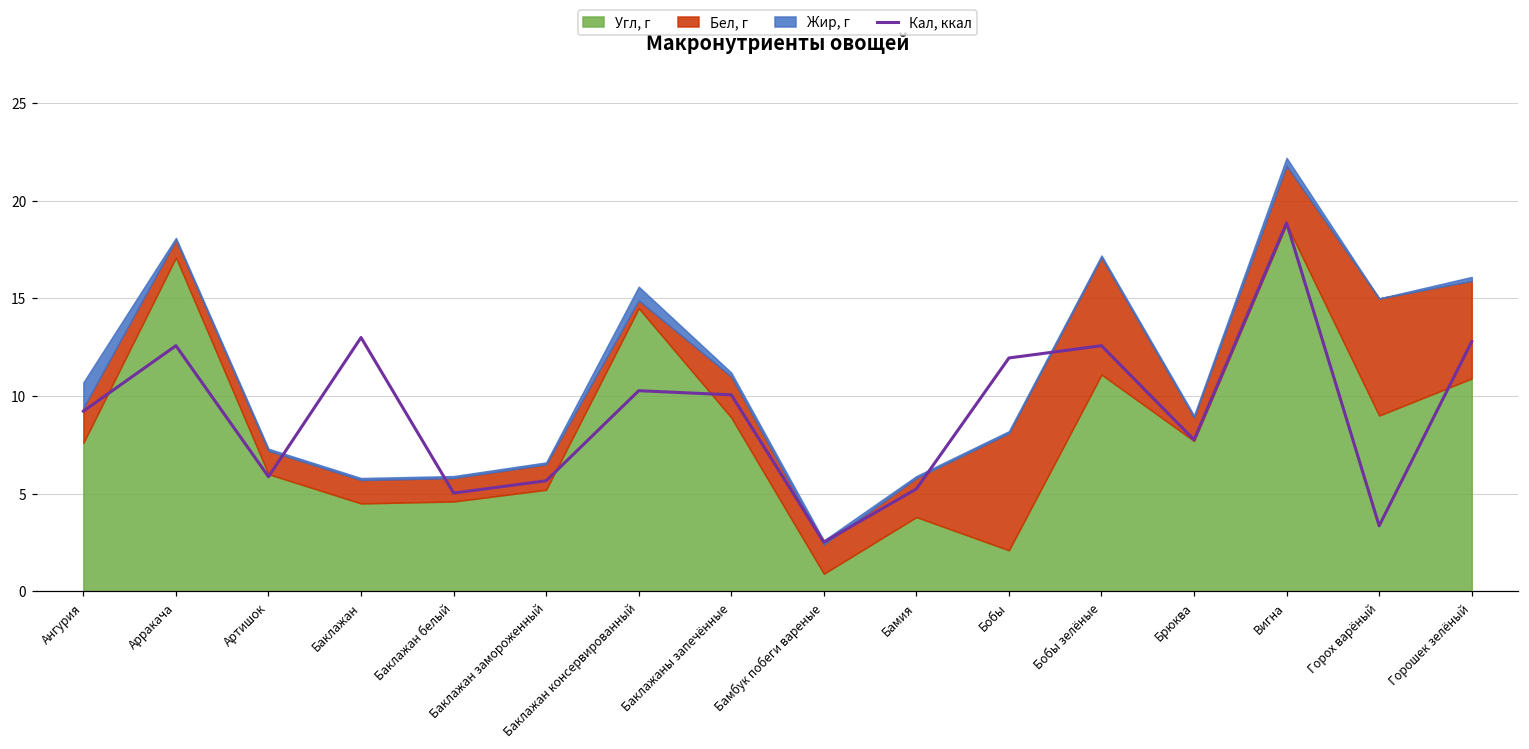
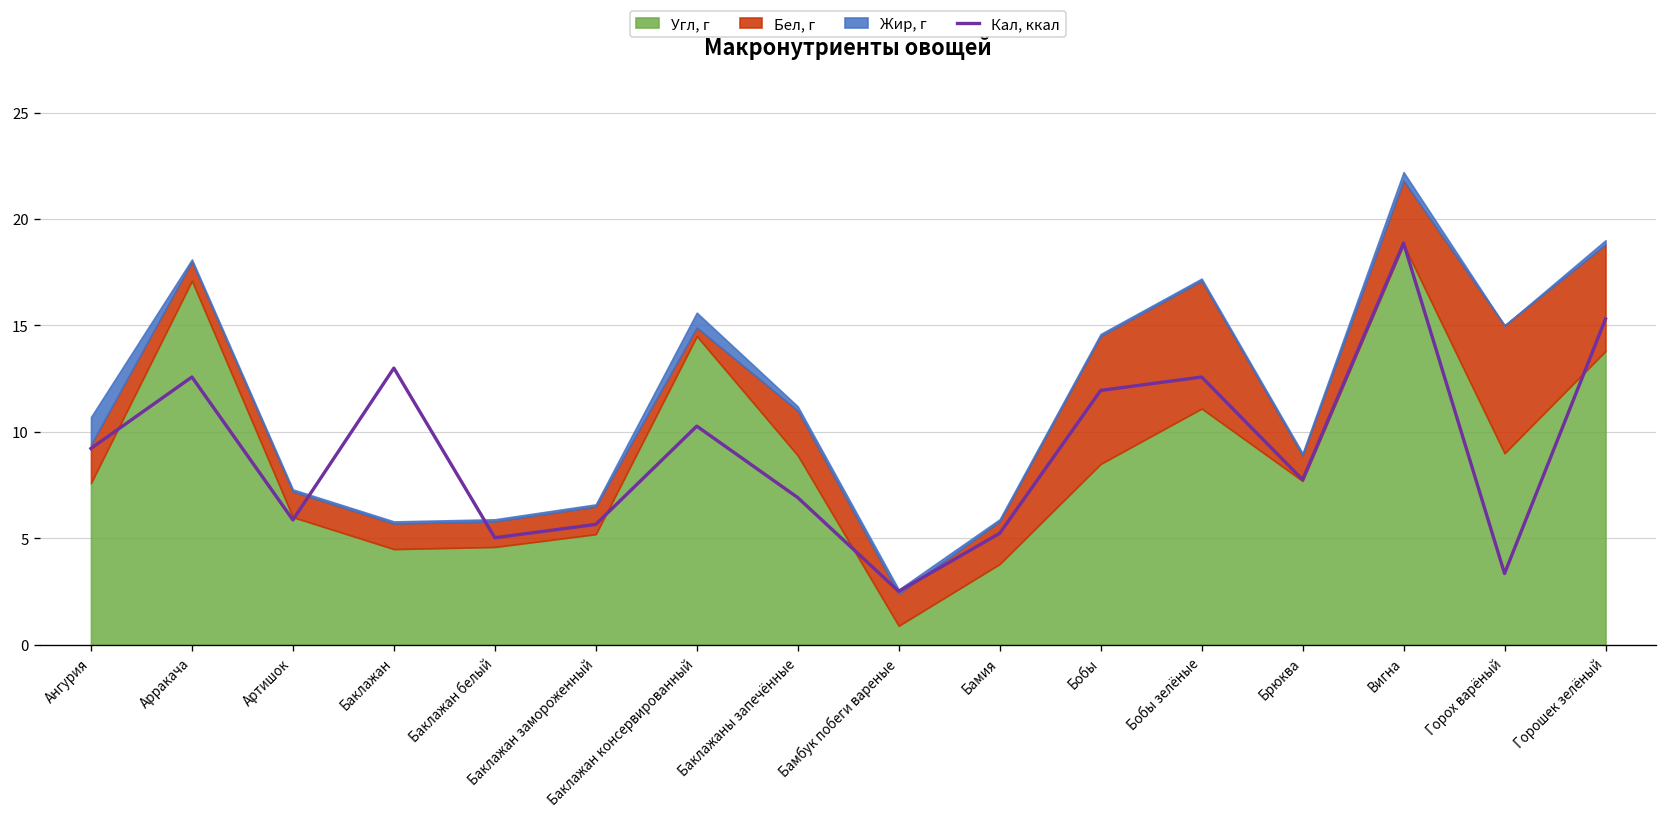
Кал, ккал, Баклажаны запечённые: 10.1 -> 6.9
Угл, г, Бобы: 2.1 -> 8.5
Кал, ккал, Горошек зелёный: 12.8 -> 15.3
Угл, г, Горошек зелёный: 10.9 -> 13.8
